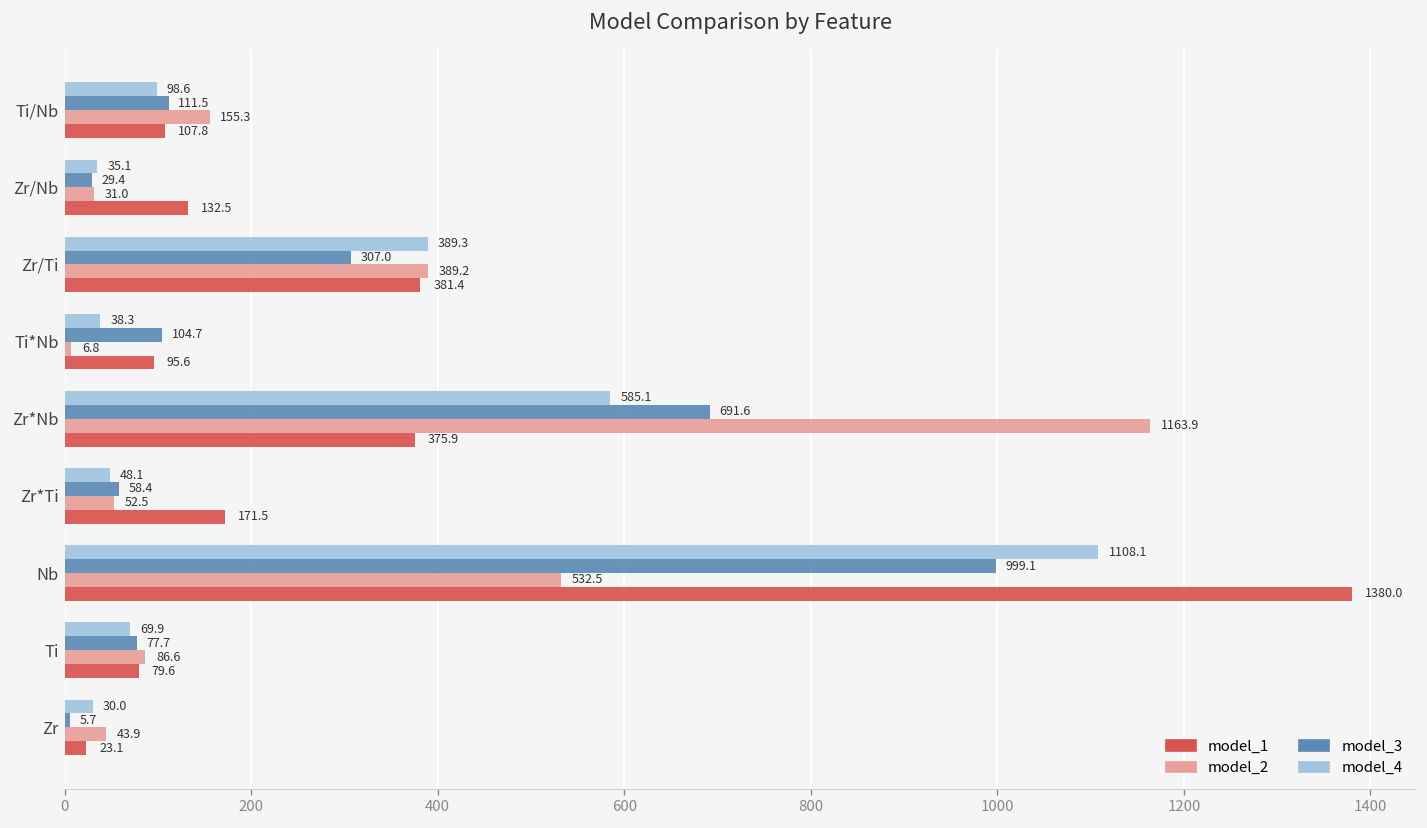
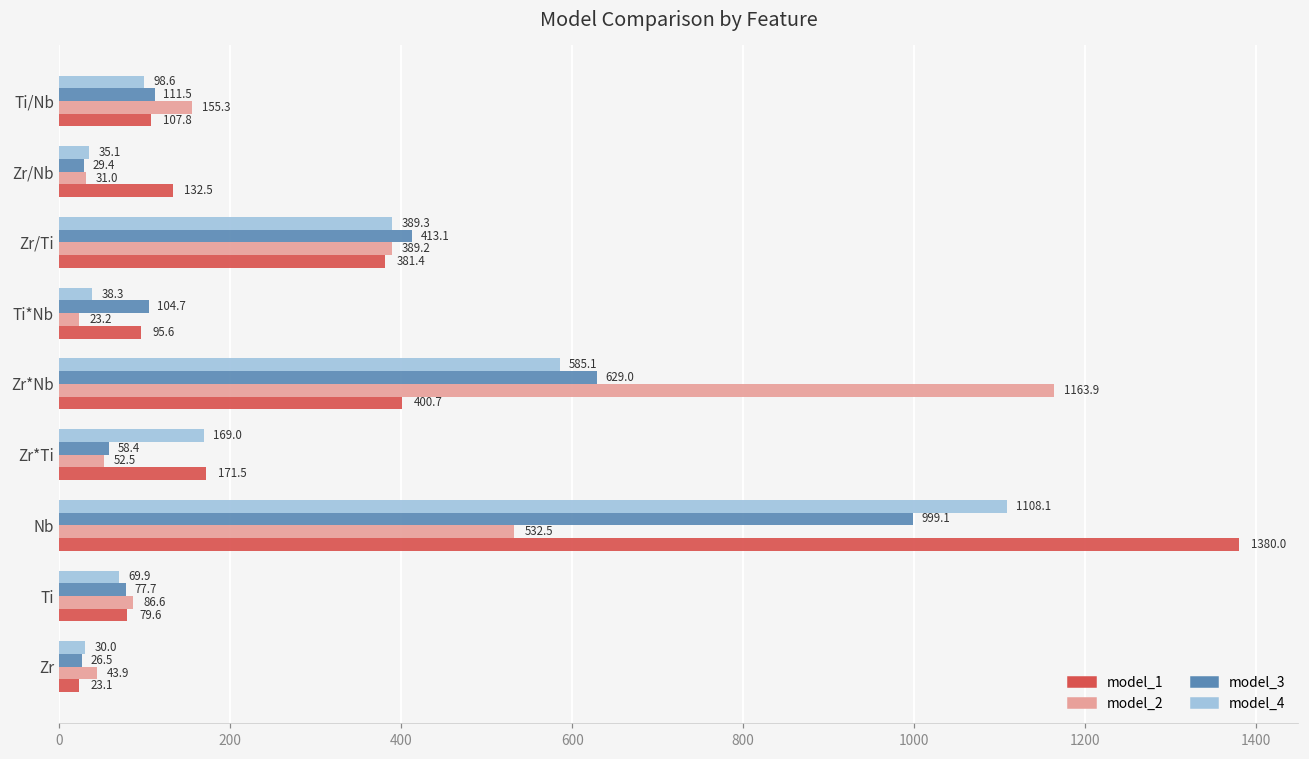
model_3, Zr/Ti: 307.0 -> 413.1
model_2, Ti*Nb: 6.8 -> 23.2
model_3, Zr*Nb: 691.6 -> 629.0
model_1, Zr*Nb: 375.9 -> 400.7
model_4, Zr*Ti: 48.1 -> 169.0
model_3, Zr: 5.7 -> 26.5
